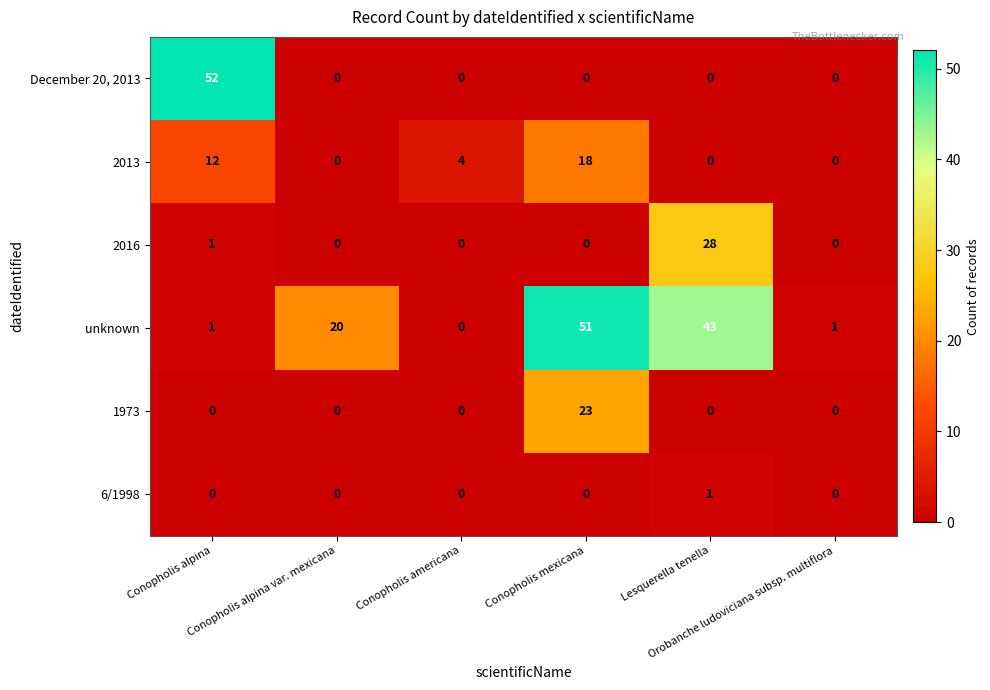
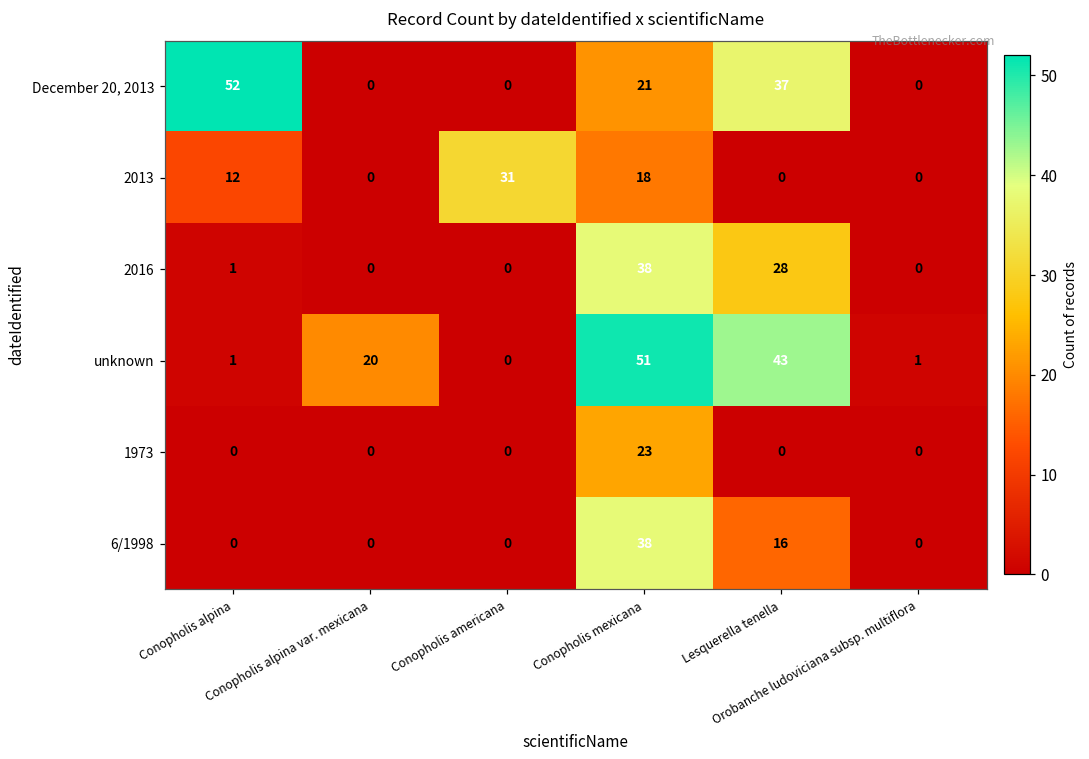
December 20, 2013, Conopholis mexicana: 0 -> 21
December 20, 2013, Lesquerella tenella: 0 -> 37
2013, Conopholis americana: 4 -> 31
2016, Conopholis mexicana: 0 -> 38
6/1998, Conopholis mexicana: 0 -> 38
6/1998, Lesquerella tenella: 1 -> 16
